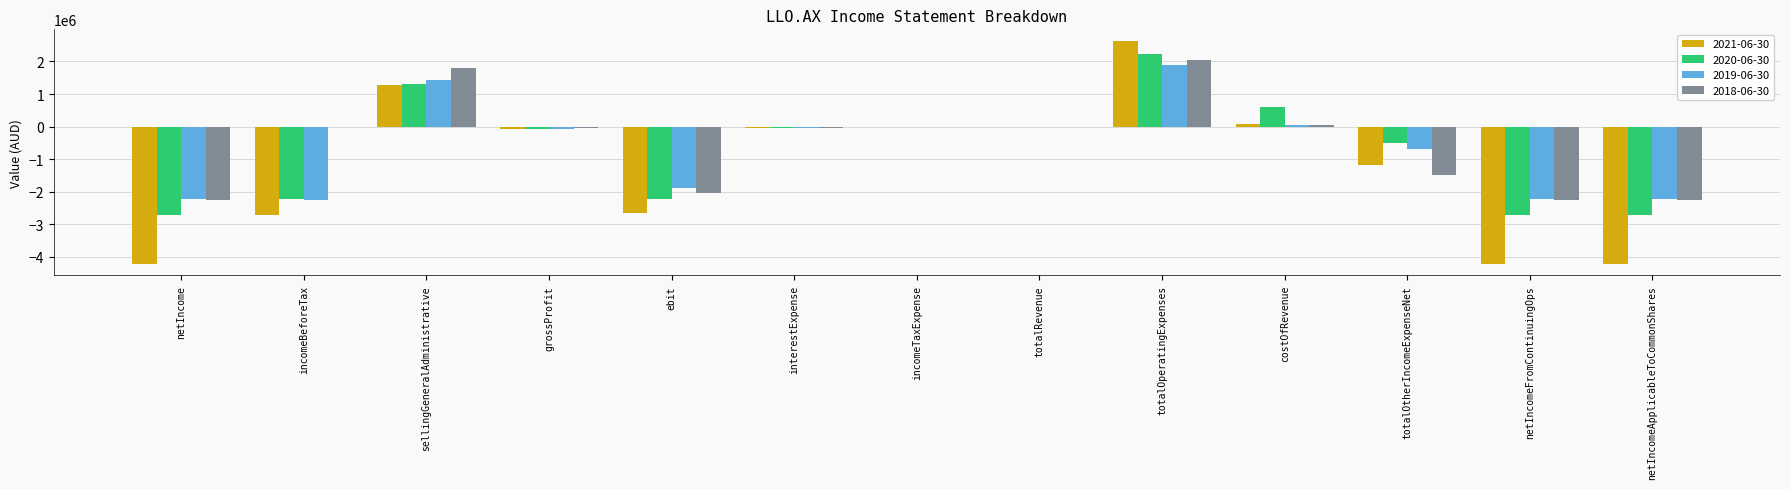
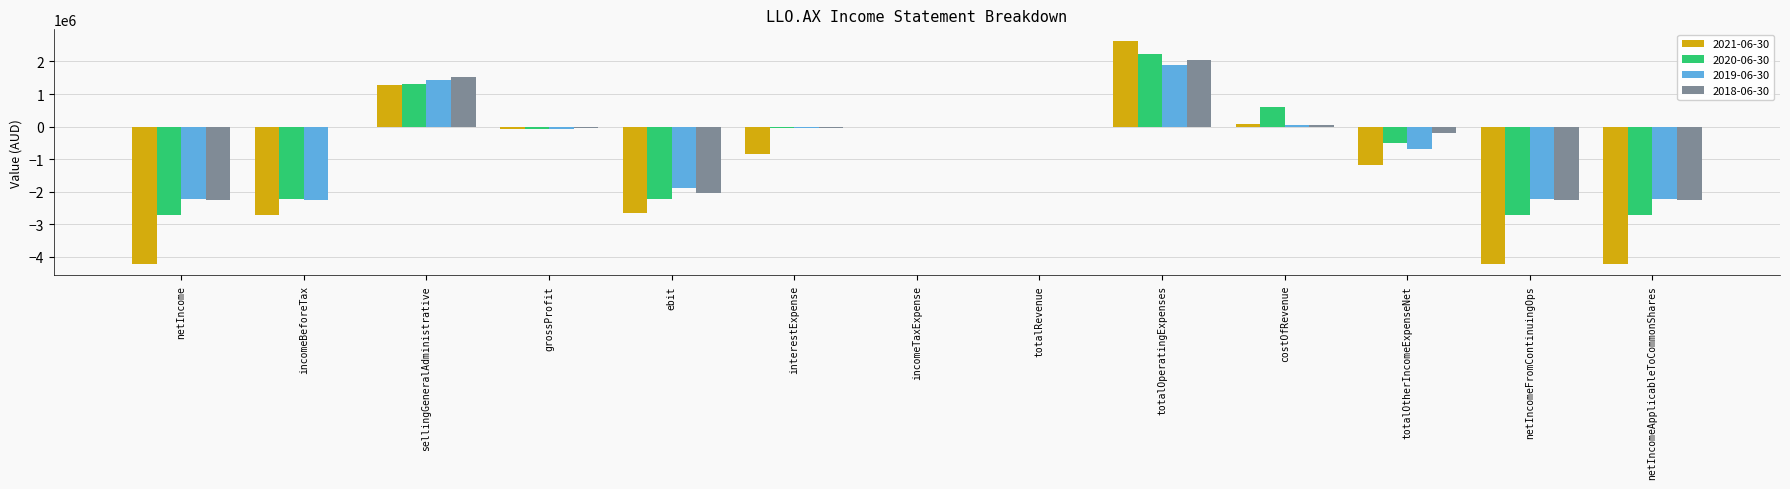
2018-06-30, sellingGeneralAdministrative: 1800000 -> 1500000
2021-06-30, interestExpense: 0 -> -800000
2018-06-30, totalOtherIncomeExpenseNet: -1500000 -> -200000
